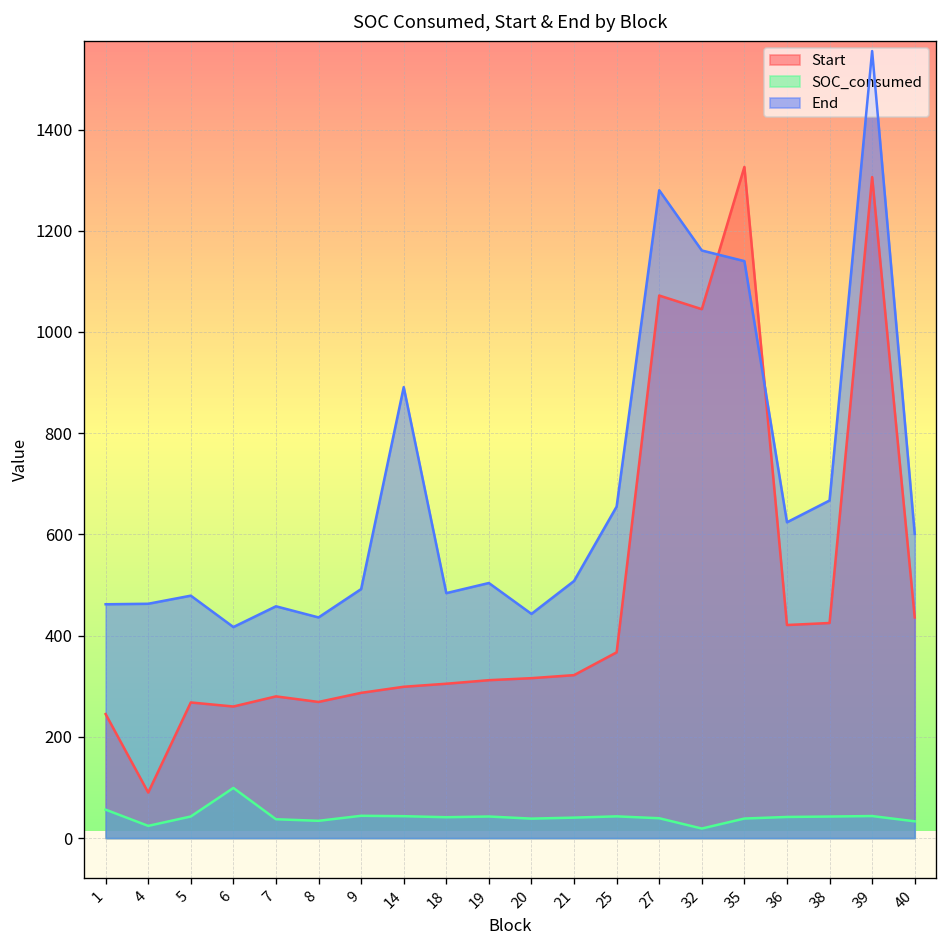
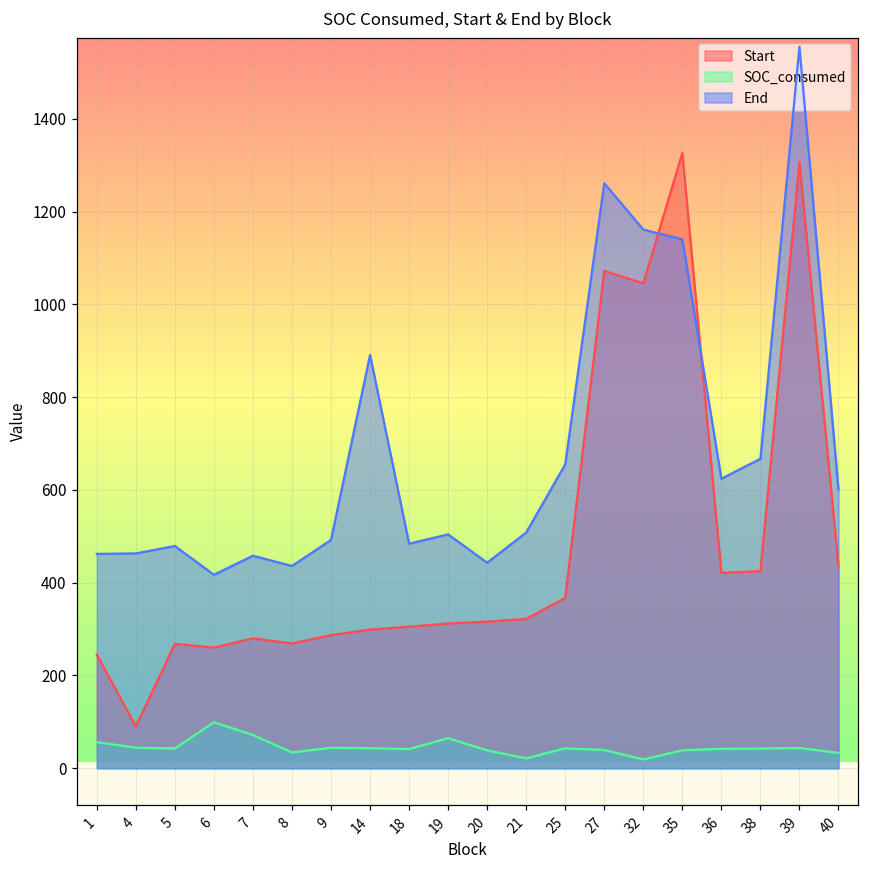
SOC_consumed, 4: 20 -> 40
SOC_consumed, 7: 40 -> 70
SOC_consumed, 19: 40 -> 60
SOC_consumed, 21: 40 -> 20
End, 27: 1280 -> 1260
